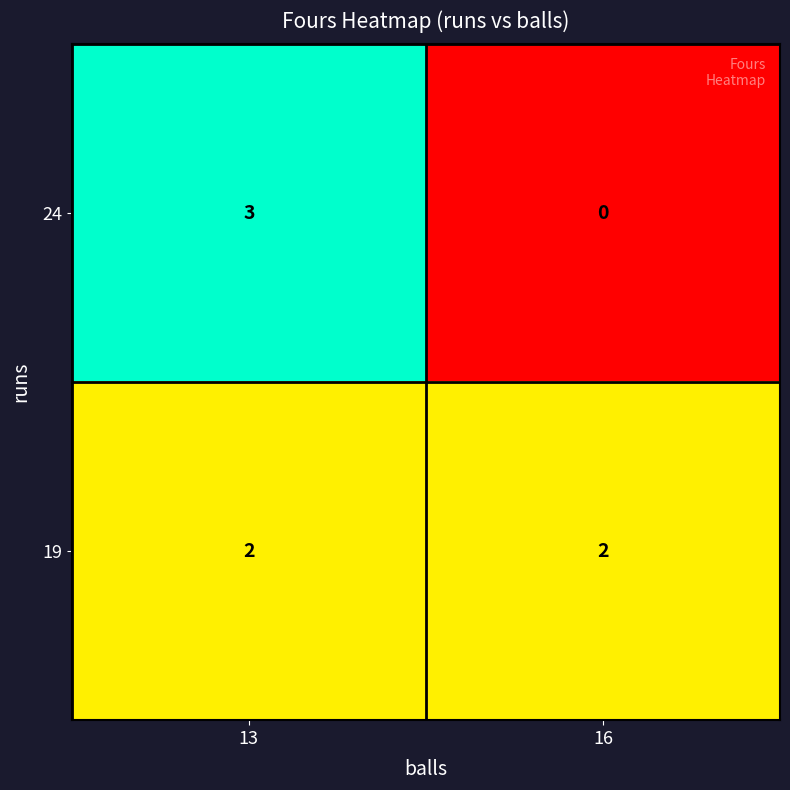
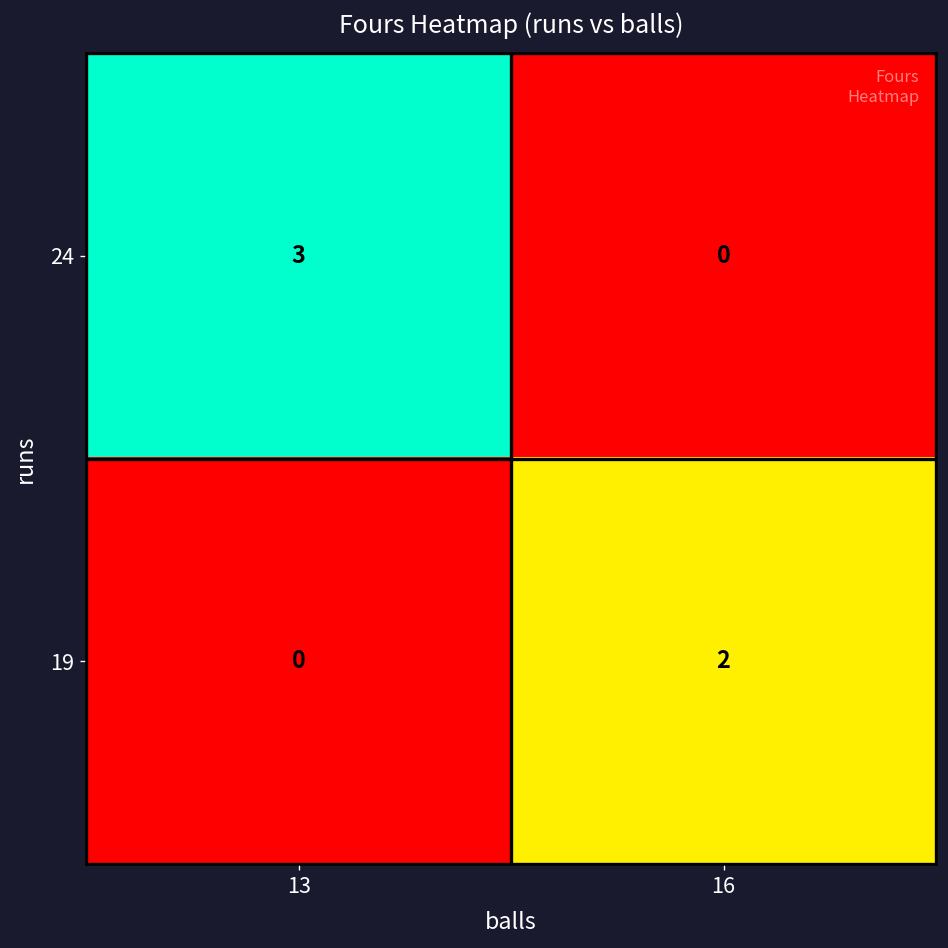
19, 13: 2 -> 0
